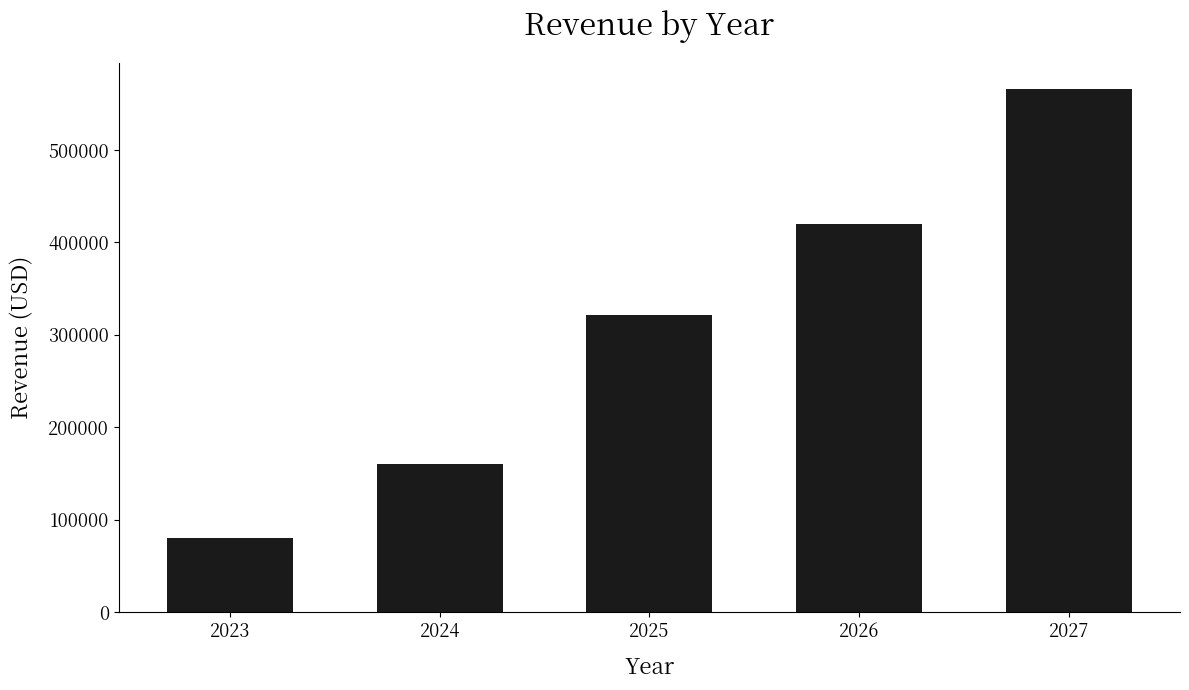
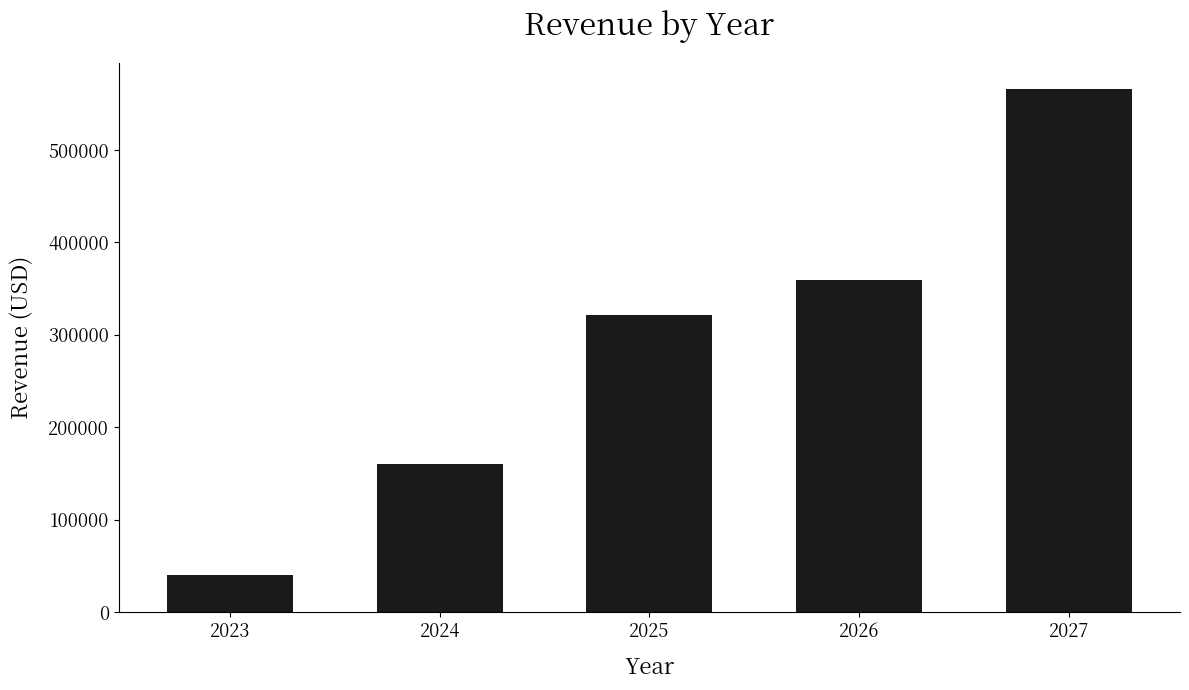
2023: 80000 -> 40000
2026: 420000 -> 360000
